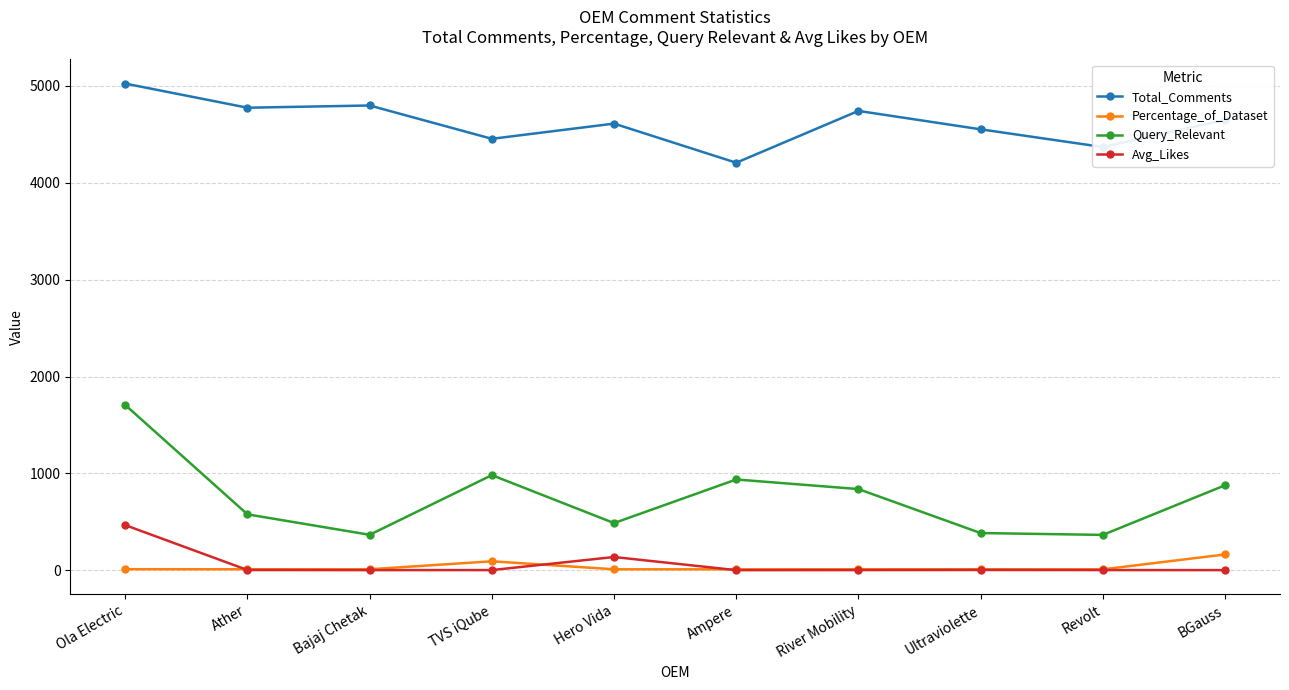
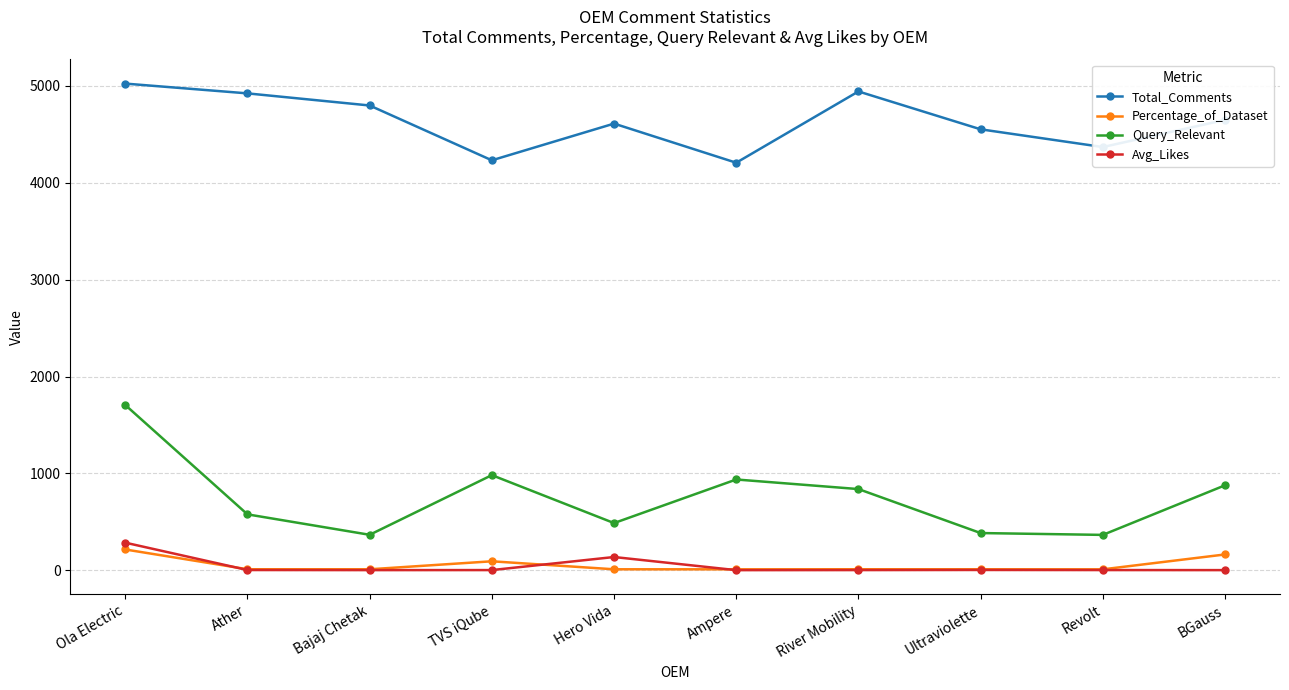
Percentage_of_Dataset, Ola Electric: 0 -> 200
Avg_Likes, Ola Electric: 500 -> 300
Total_Comments, Ather: 4800 -> 4900
Total_Comments, TVS iQube: 4500 -> 4200
Total_Comments, River Mobility: 4700 -> 4900
